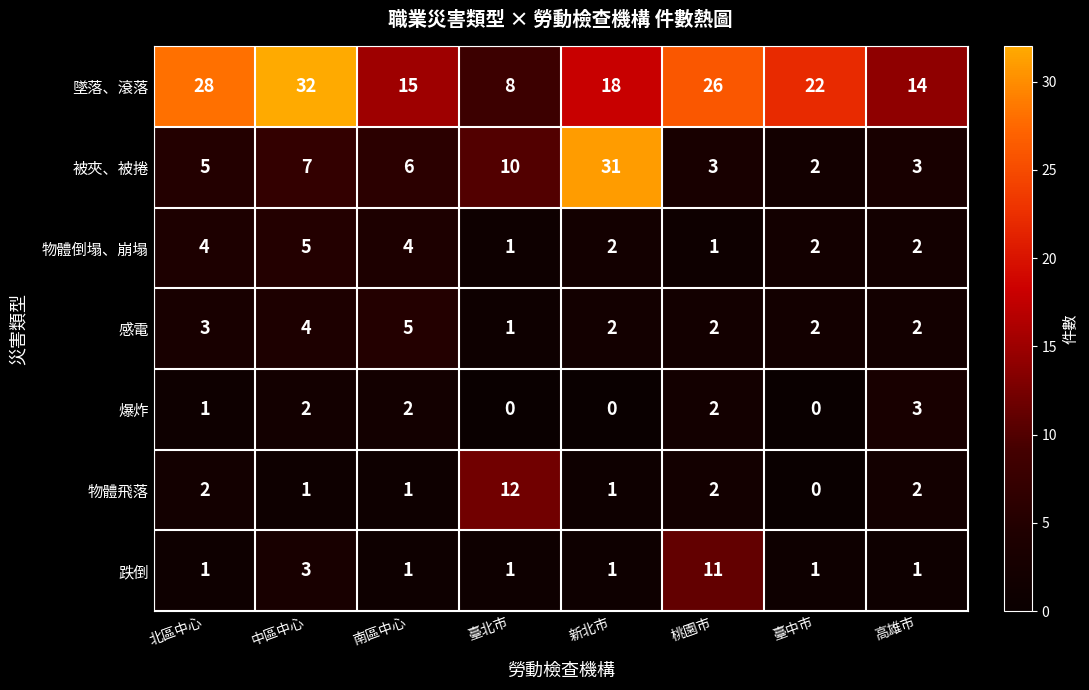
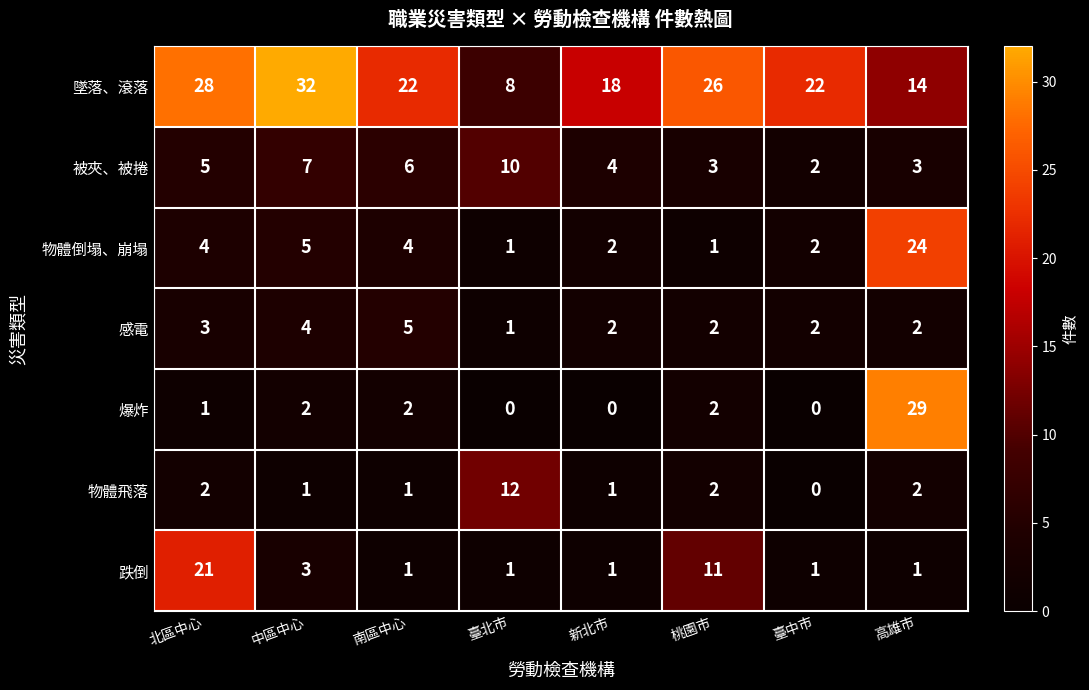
墜落、滾落, 南區中心: 15 -> 22
被夾、被捲, 新北市: 31 -> 4
物體倒塌、崩塌, 高雄市: 2 -> 24
爆炸, 高雄市: 3 -> 29
跌倒, 北區中心: 1 -> 21
